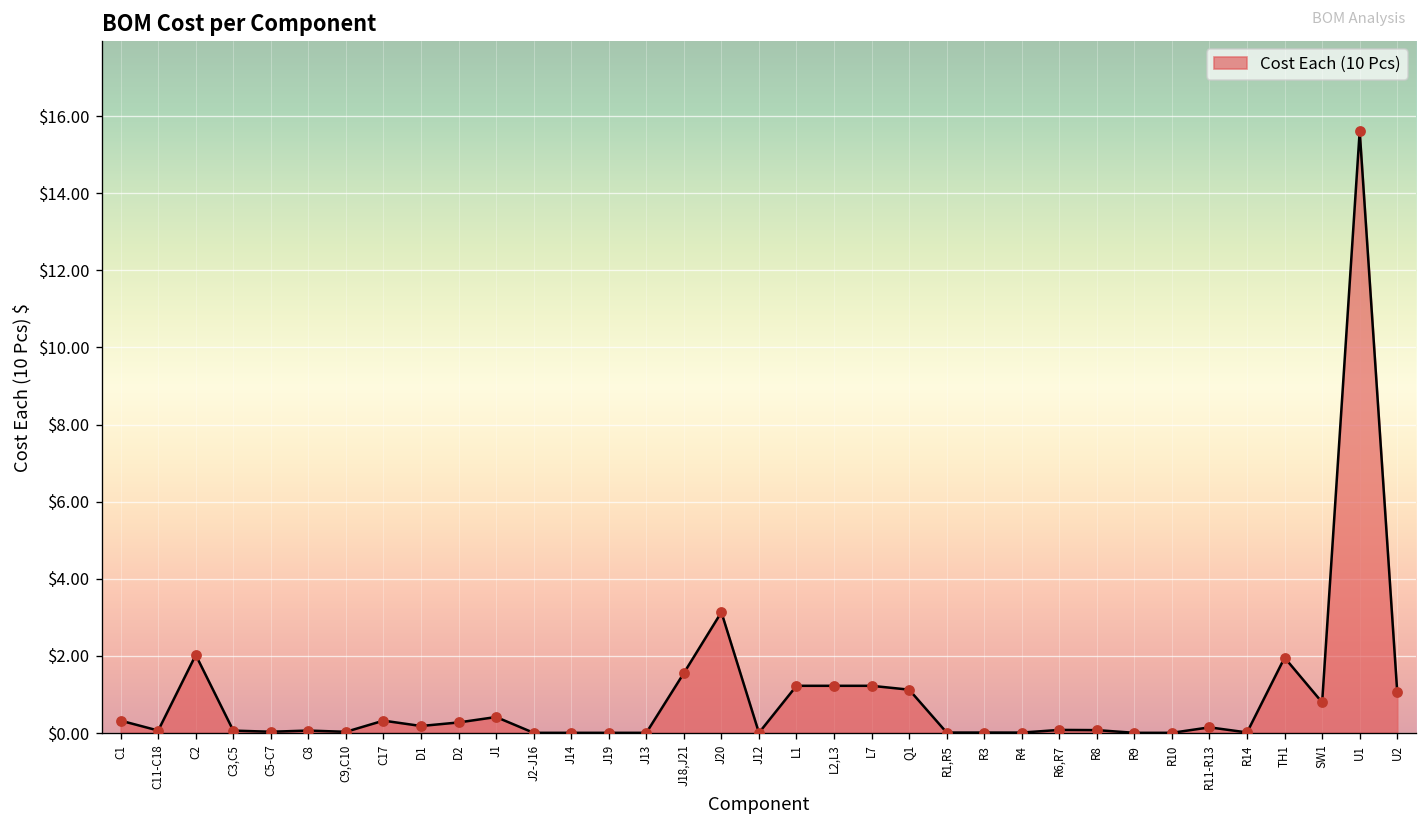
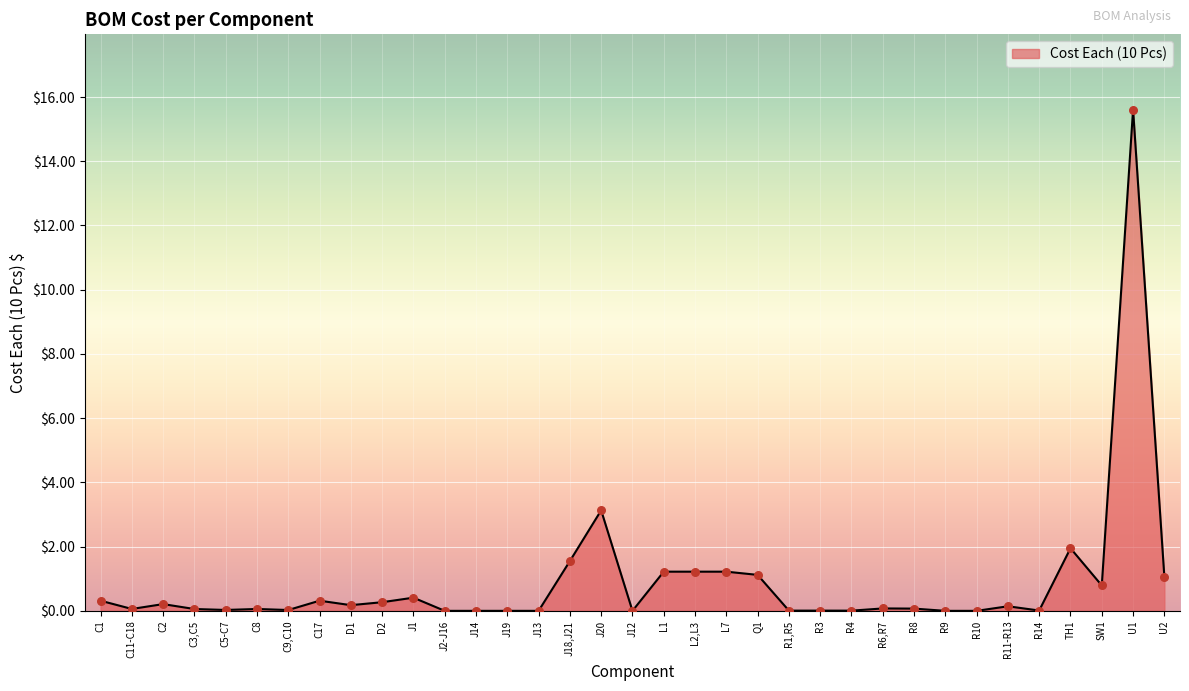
C2: $2.0 -> $0.2
